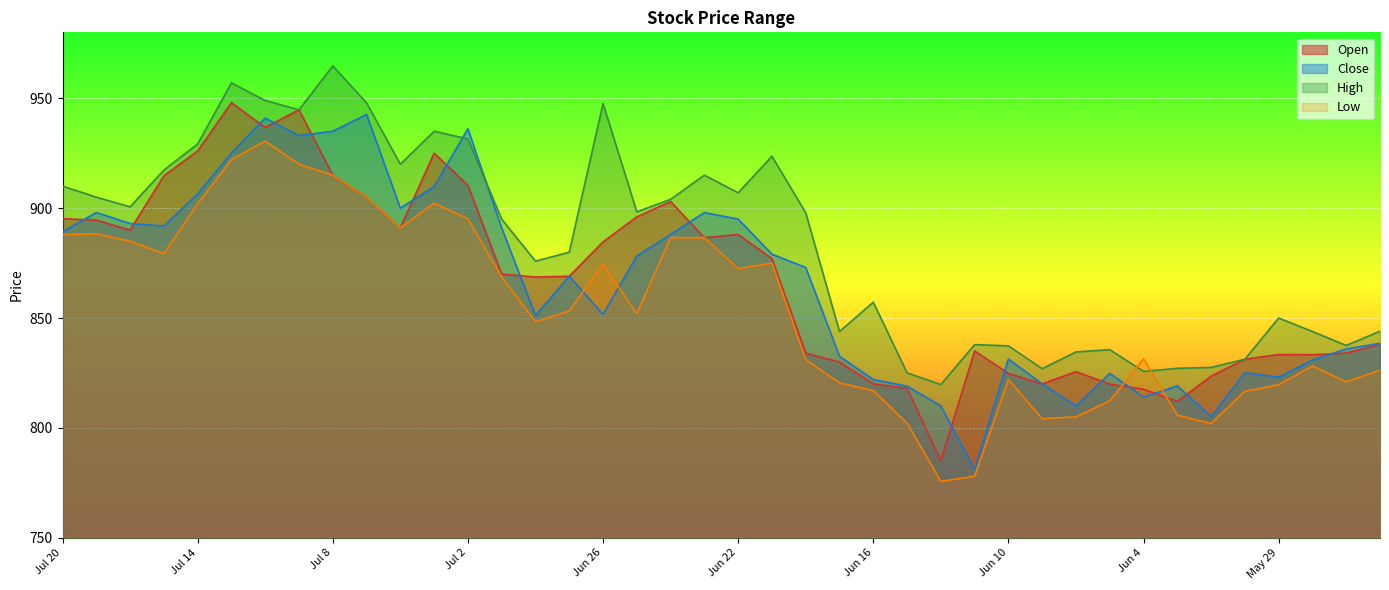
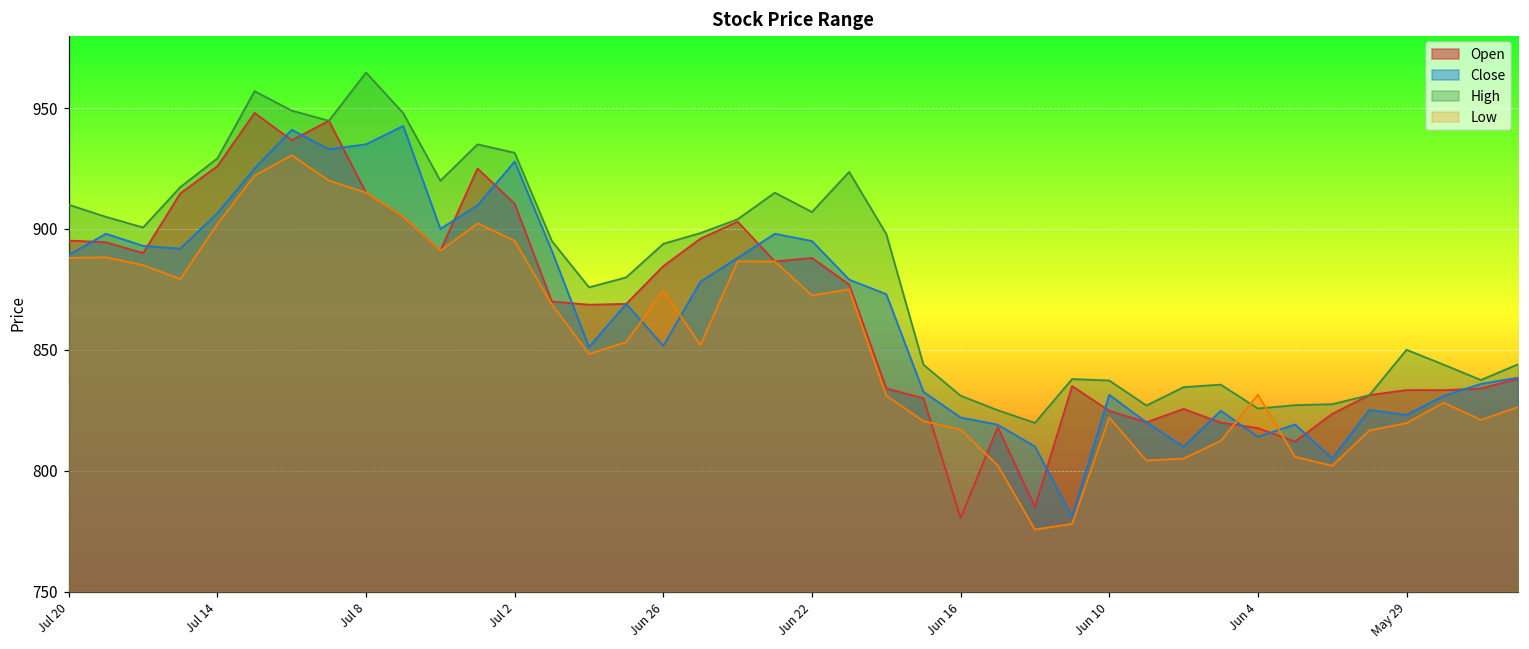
Close, Jul 2: 936 -> 928
High, Jun 26: 948 -> 894
Open, Jun 16: 820 -> 780
High, Jun 16: 857 -> 831
